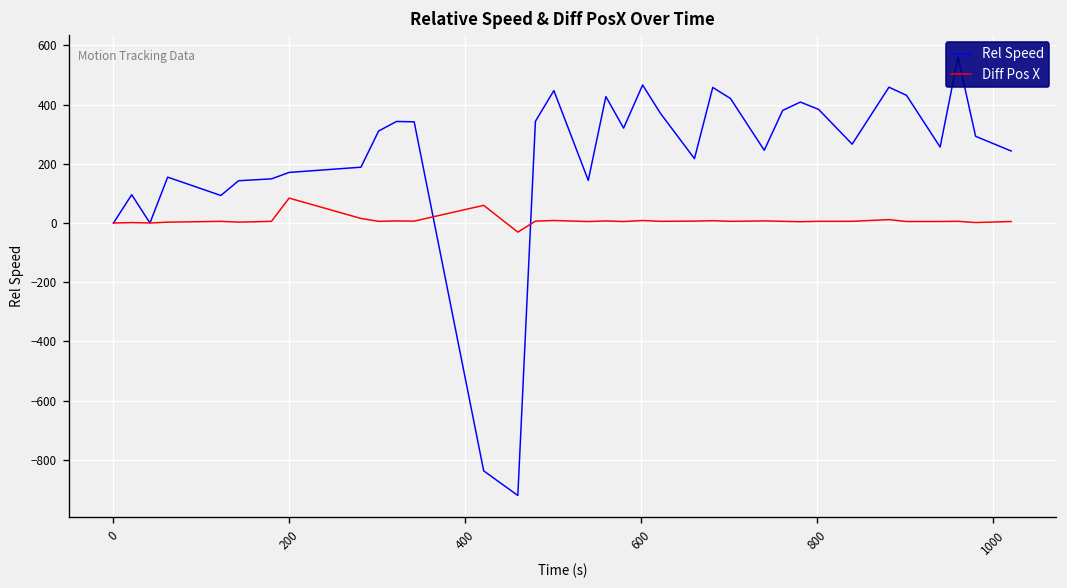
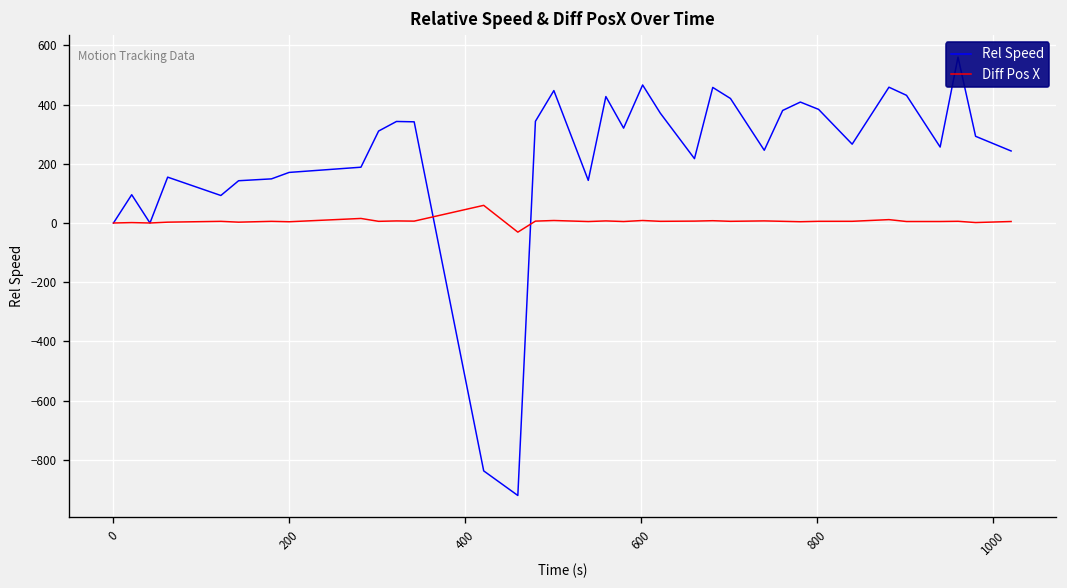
Diff Pos X, 200: 80 -> 0
